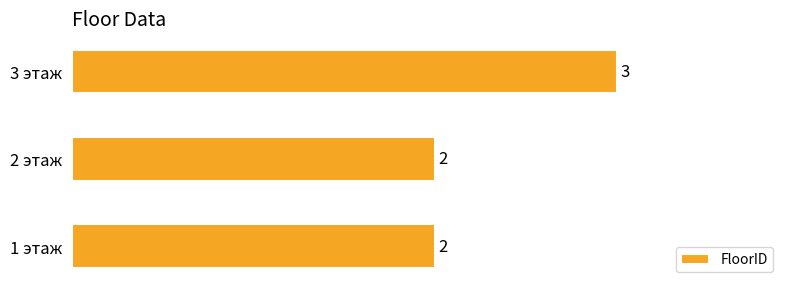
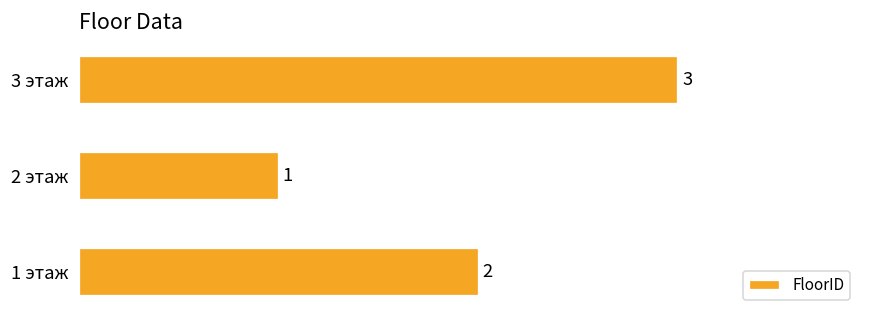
2 этаж: 2 -> 1
